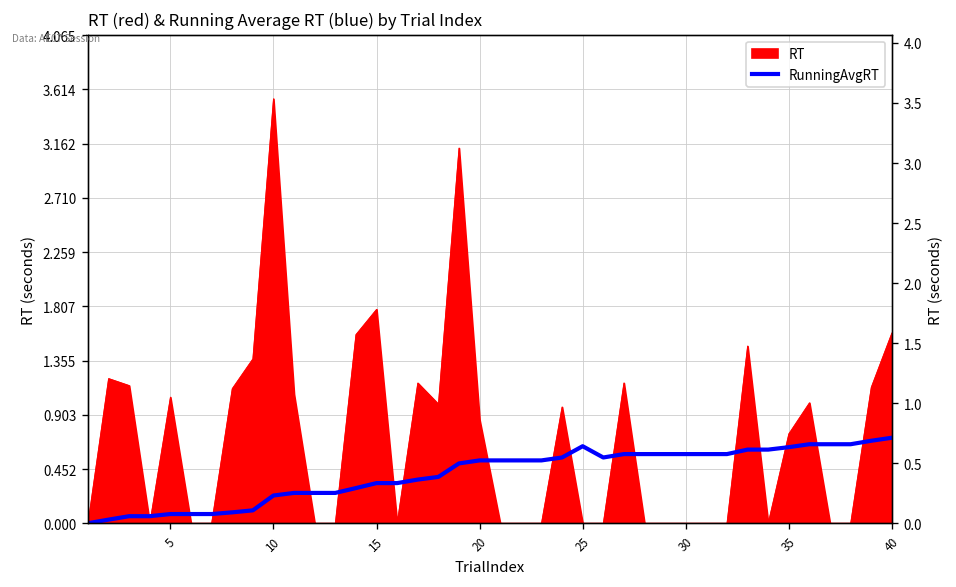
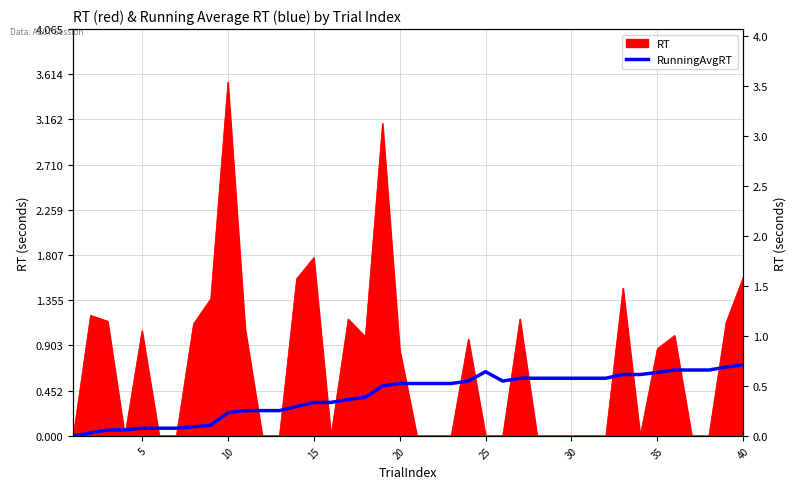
RT, 35: 0.75 -> 0.87
